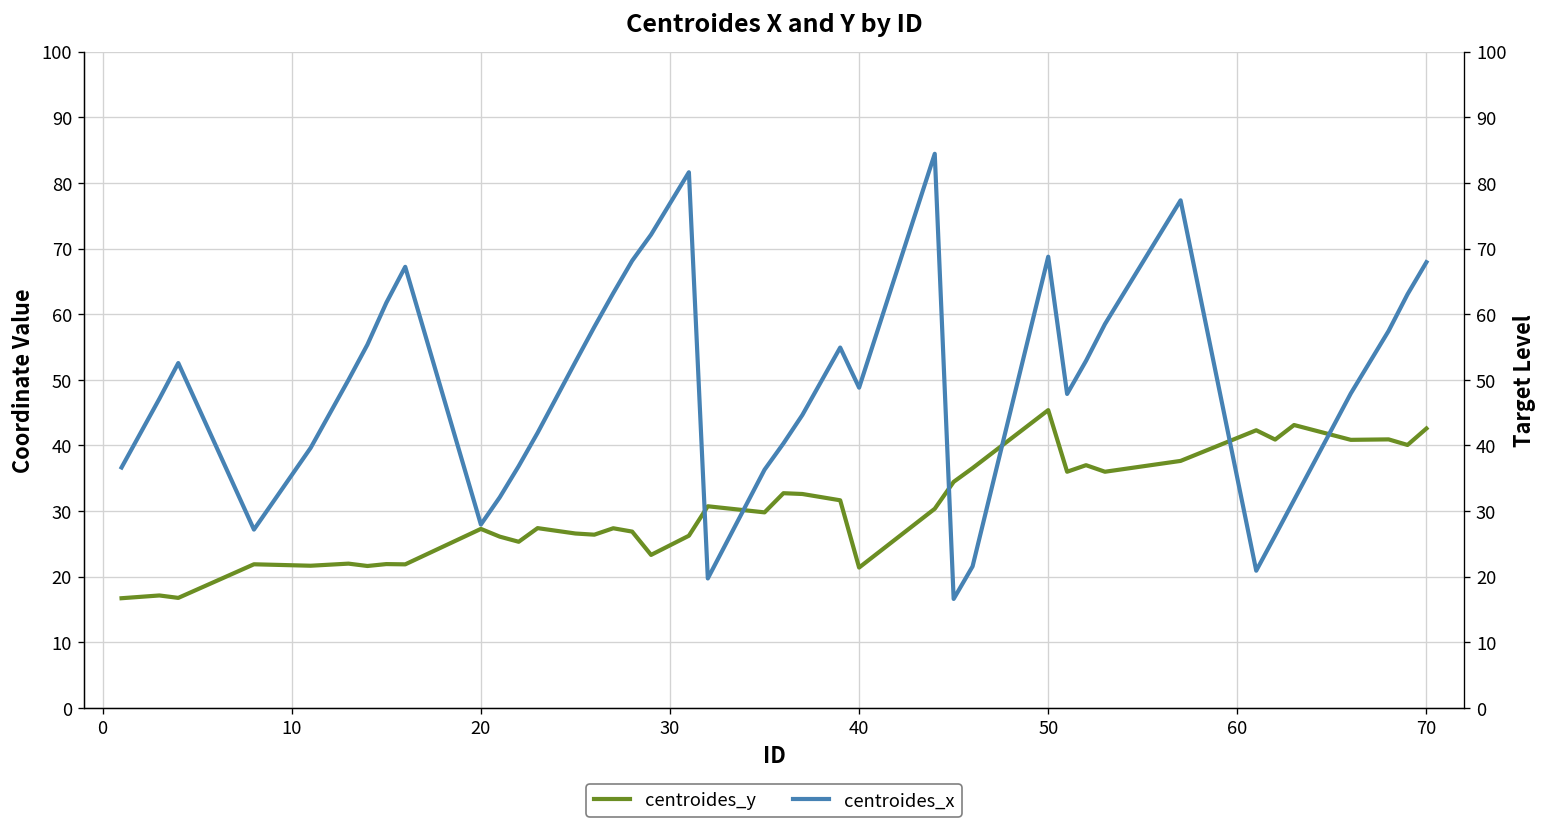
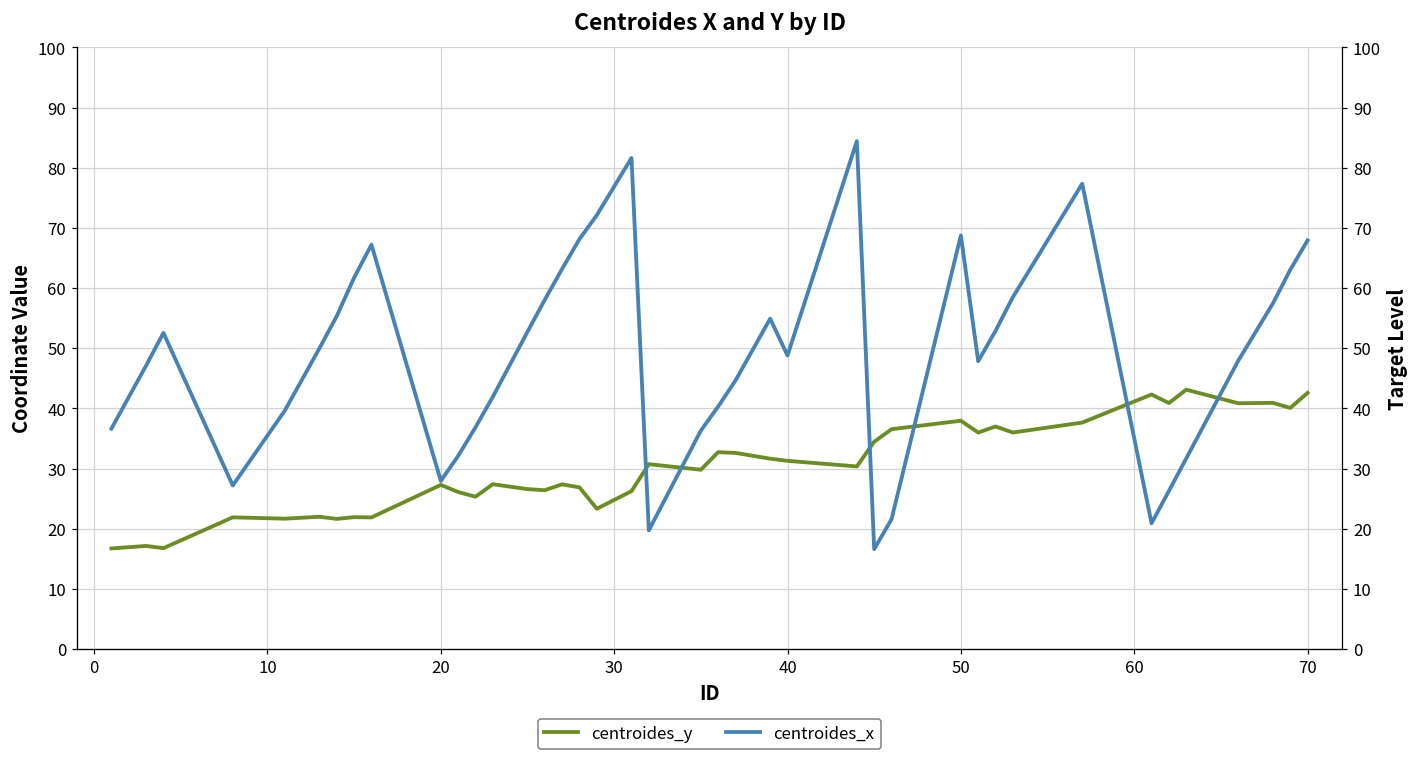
centroides_y, 40: 21 -> 31
centroides_y, 50: 45 -> 38
